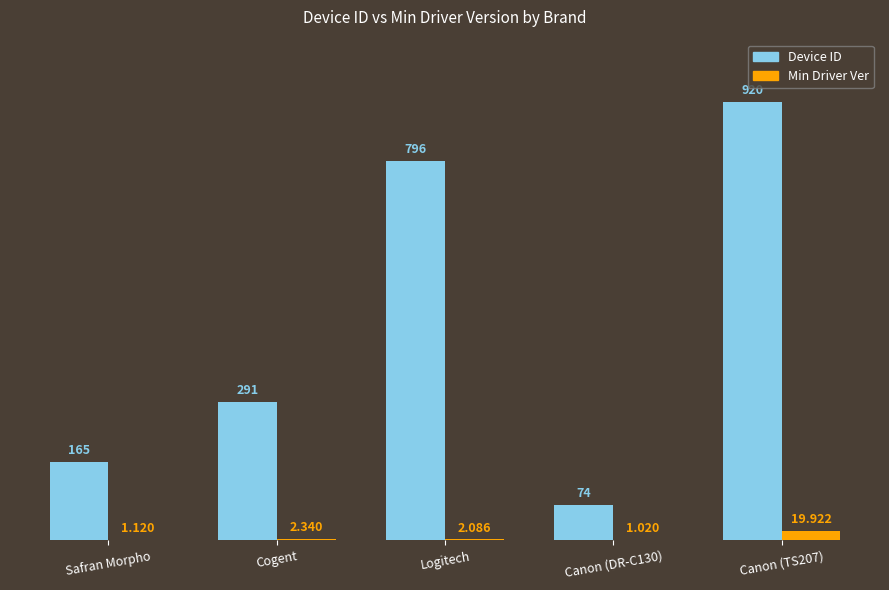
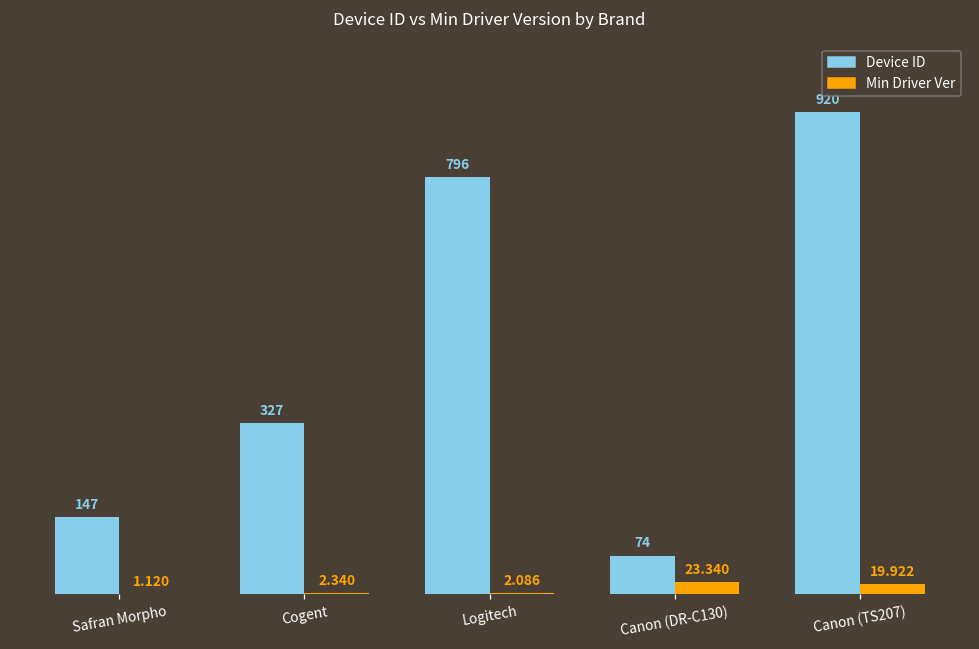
Device ID, Safran Morpho: 165 -> 147
Device ID, Cogent: 291 -> 327
Min Driver Ver, Canon (DR-C130): 1.020 -> 23.340
